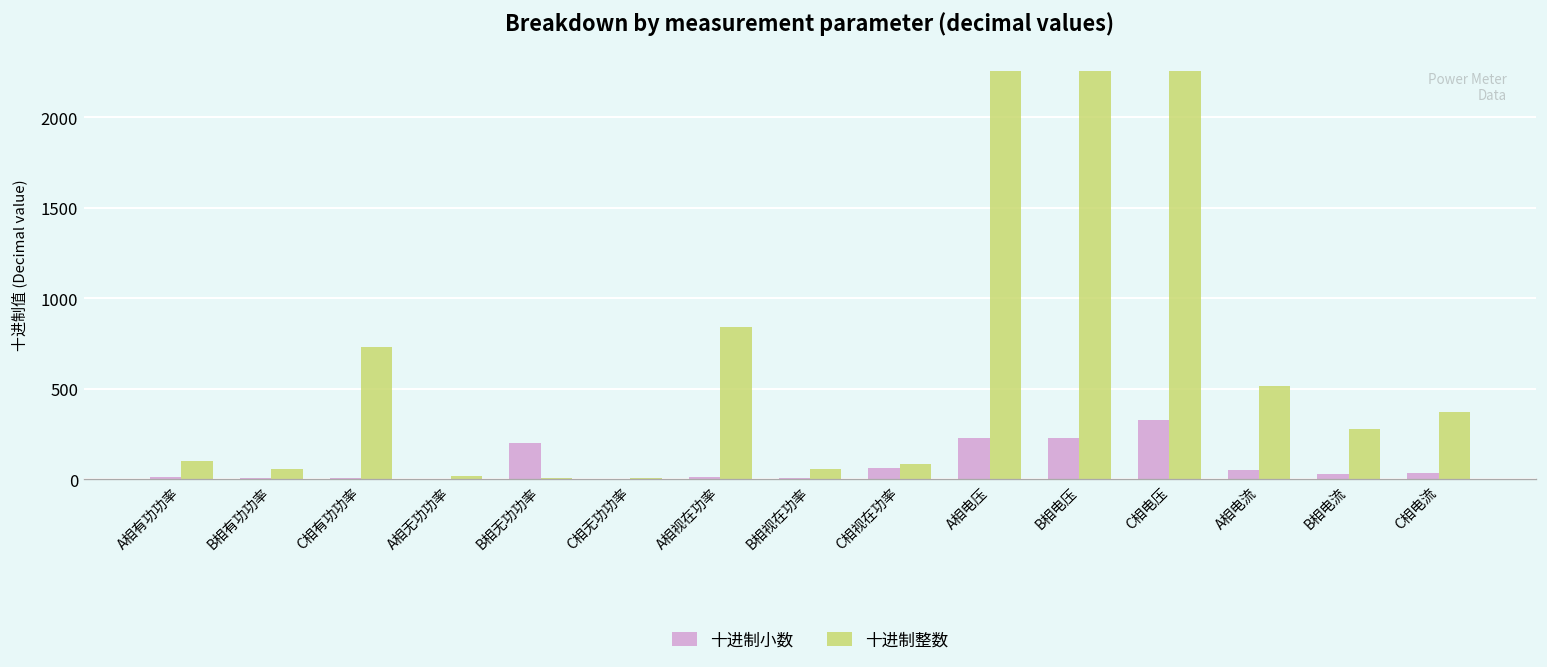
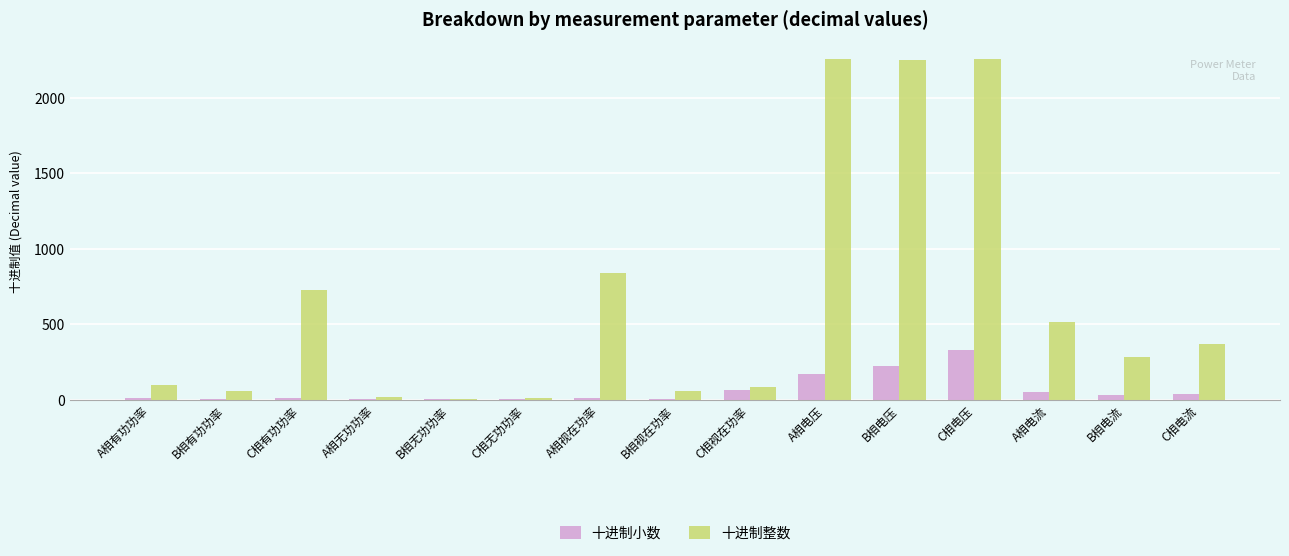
十进制小数, B相无功功率: 200 -> 0
十进制小数, A相电压: 230 -> 170
